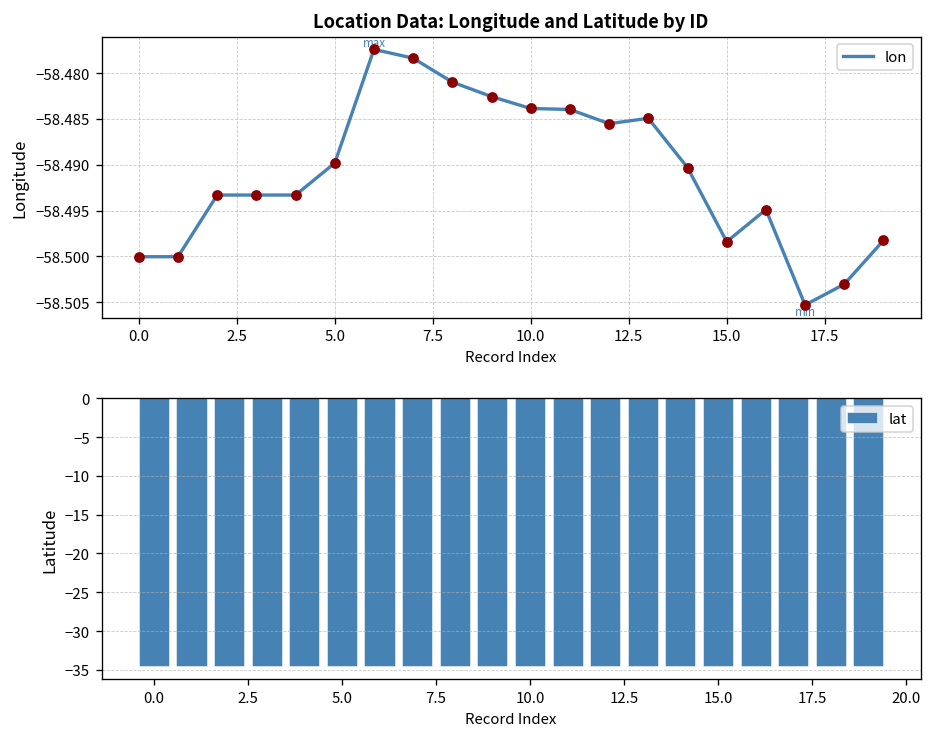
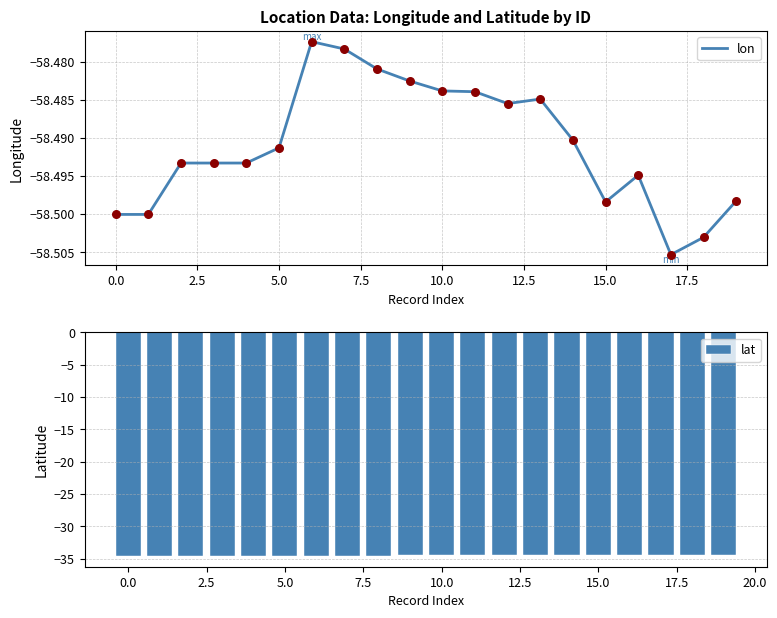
Location Data: Longitude and Latitude by ID, 5.0: -58.490 -> -58.491
